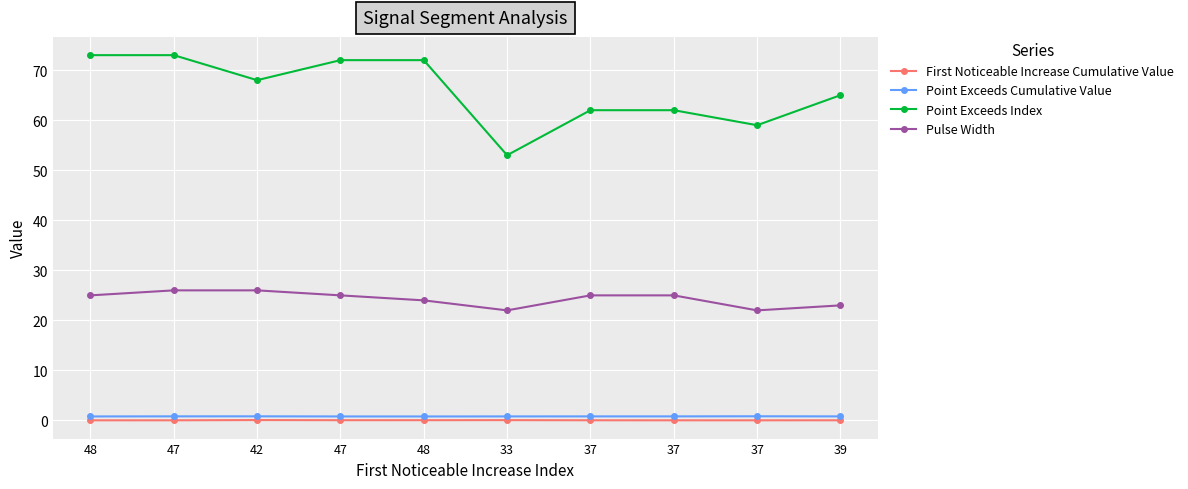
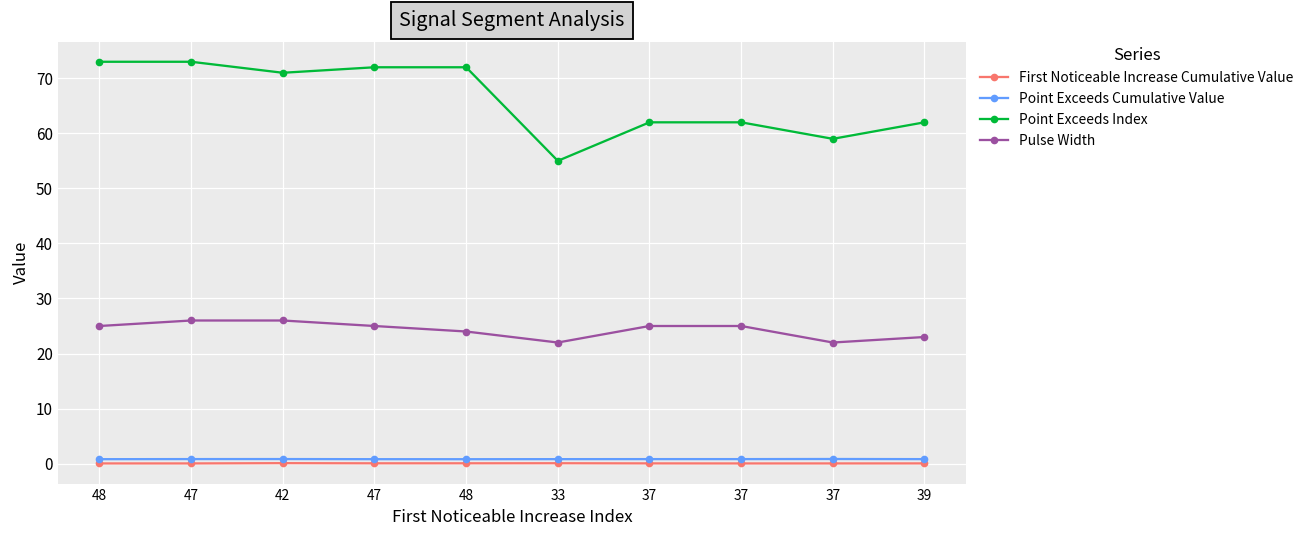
Point Exceeds Index, 42: 68 -> 71
Point Exceeds Index, 33: 53 -> 55
Point Exceeds Index, 39: 65 -> 62
